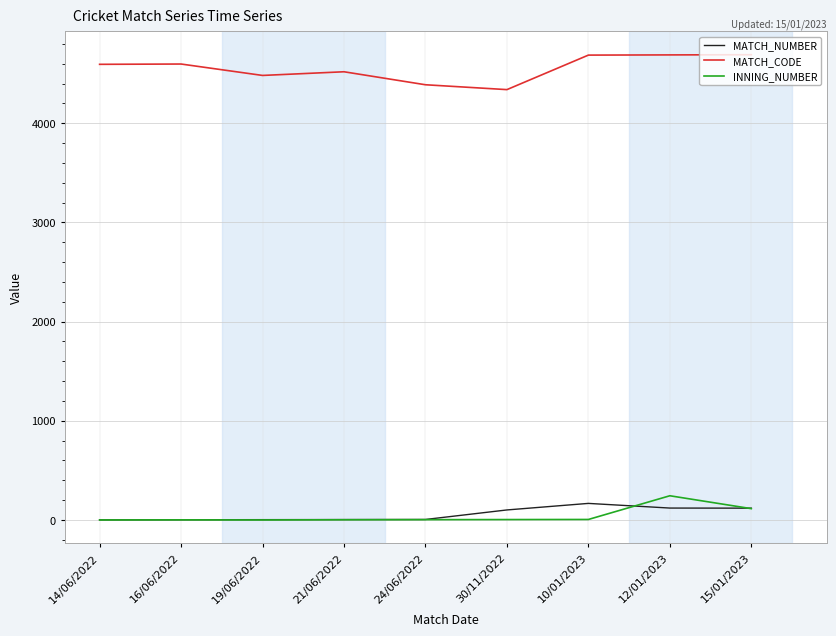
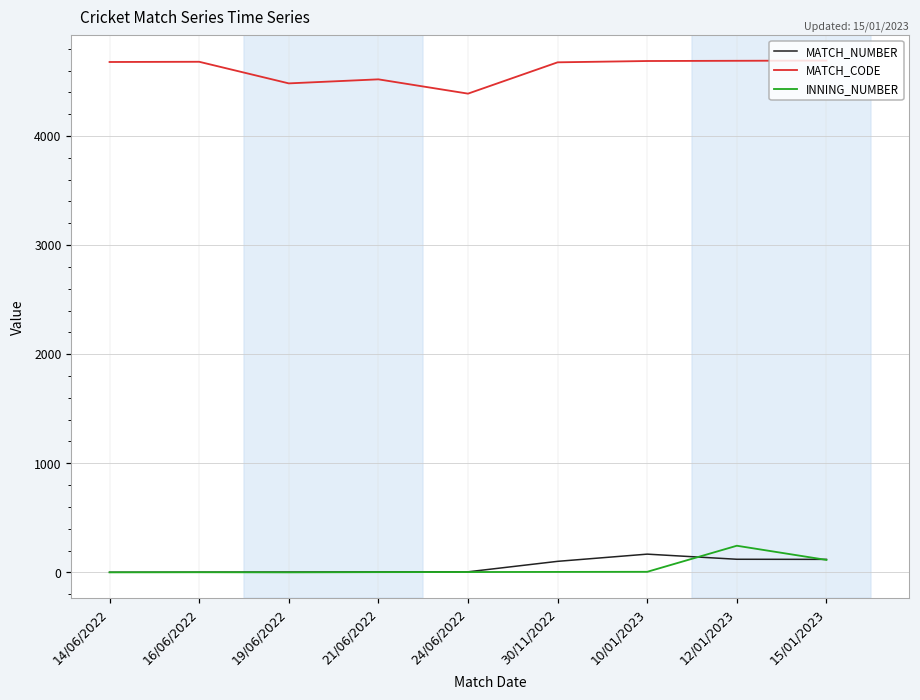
MATCH_CODE, 14/06/2022: 4600 -> 4700
MATCH_CODE, 16/06/2022: 4600 -> 4700
MATCH_CODE, 30/11/2022: 4300 -> 4700
